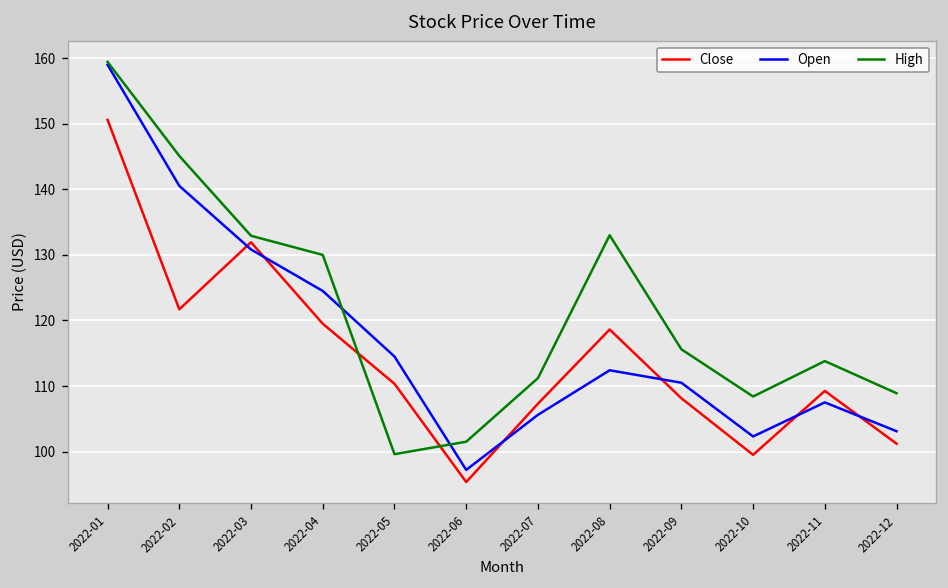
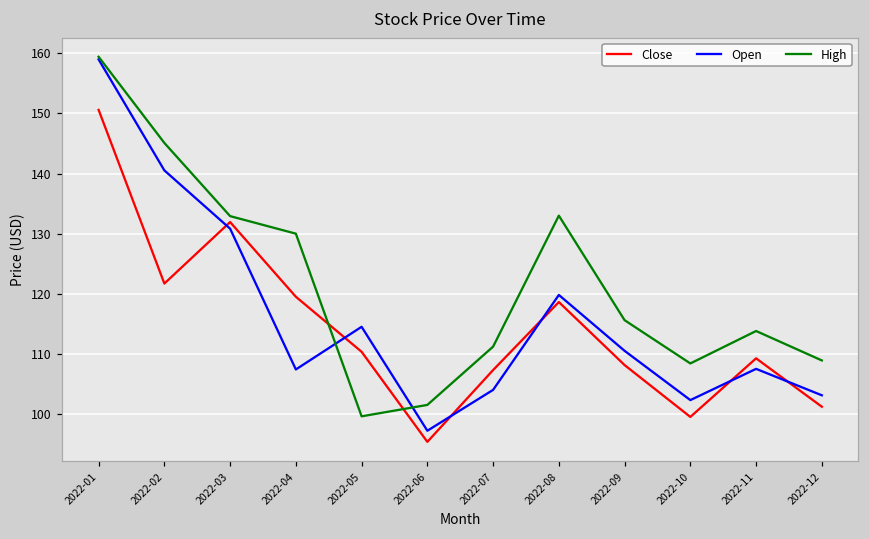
Open, 2022-04: 125 -> 107
Open, 2022-07: 106 -> 104
Open, 2022-08: 112 -> 120
